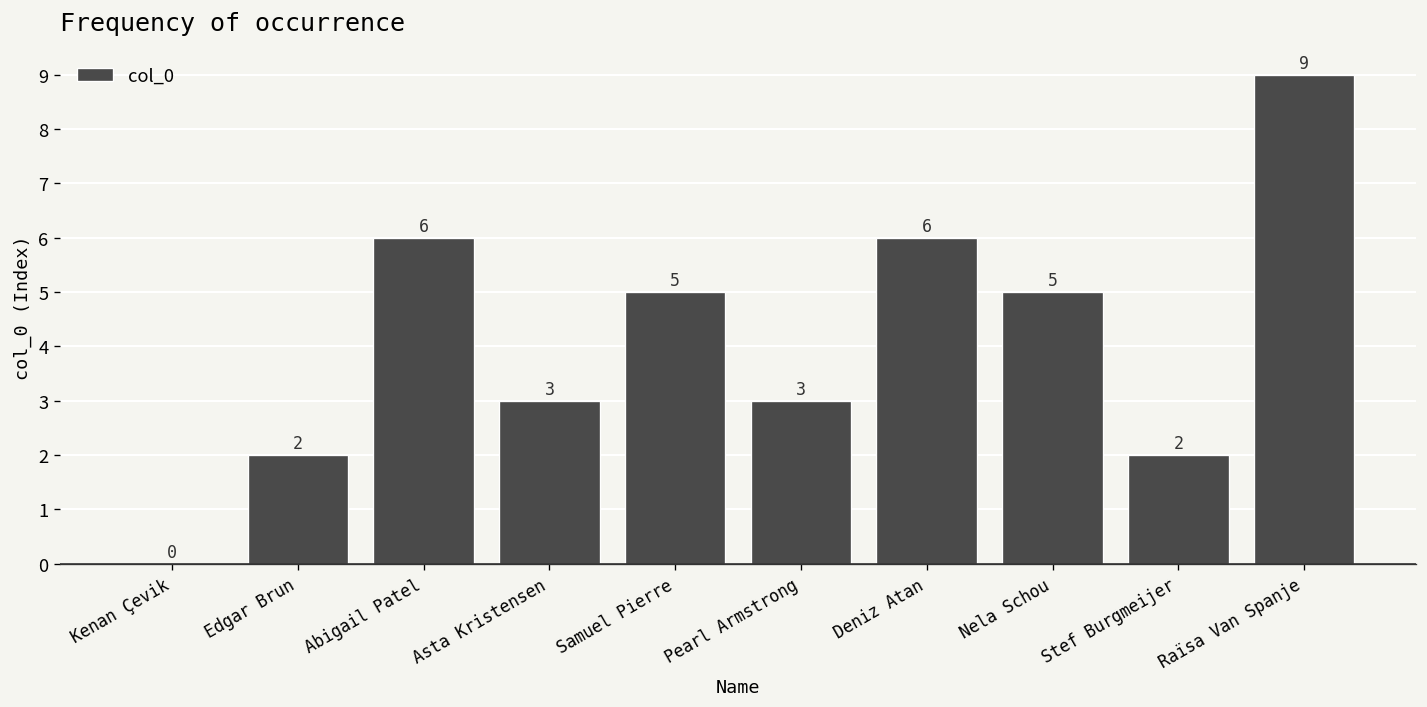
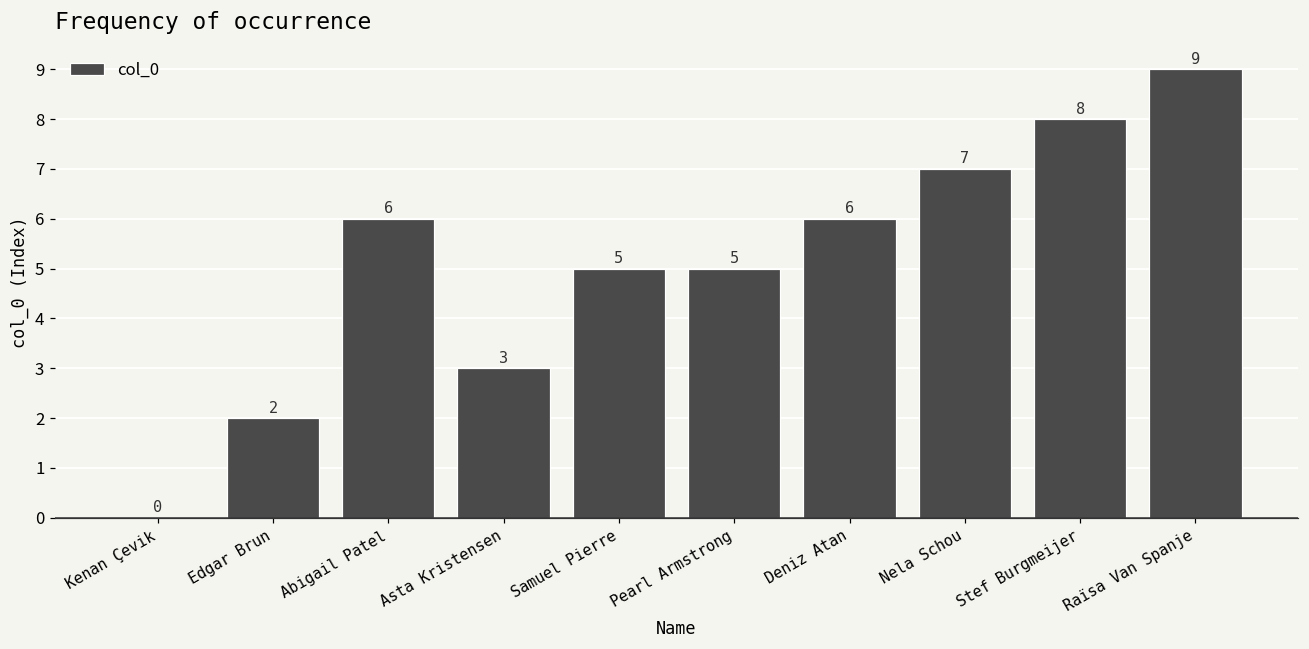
Pearl Armstrong: 3 -> 5
Nela Schou: 5 -> 7
Stef Burgmeijer: 2 -> 8
